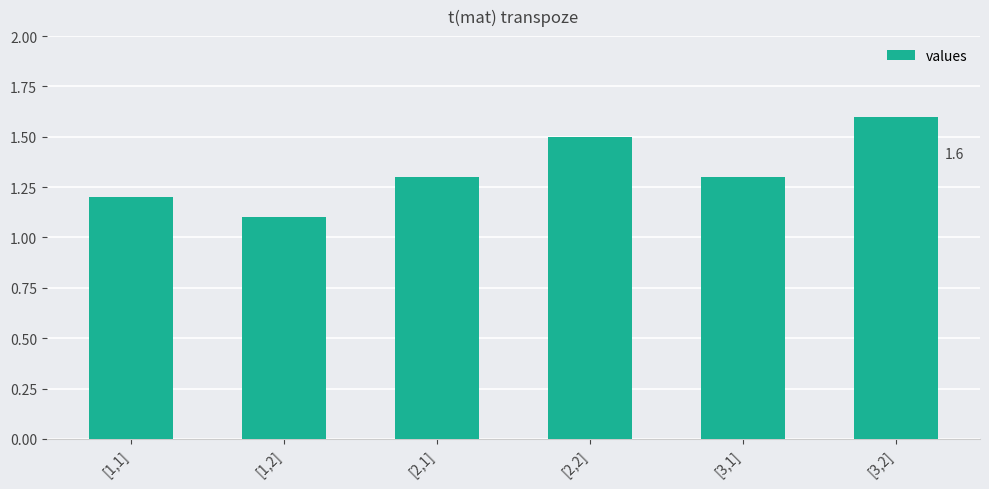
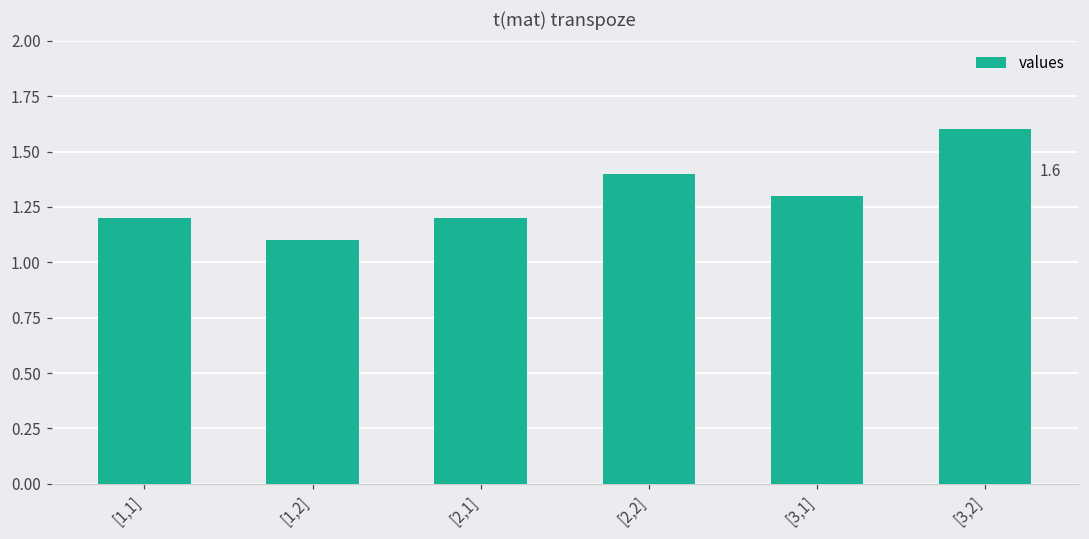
[2,1]: 1.3 -> 1.2
[2,2]: 1.5 -> 1.4
